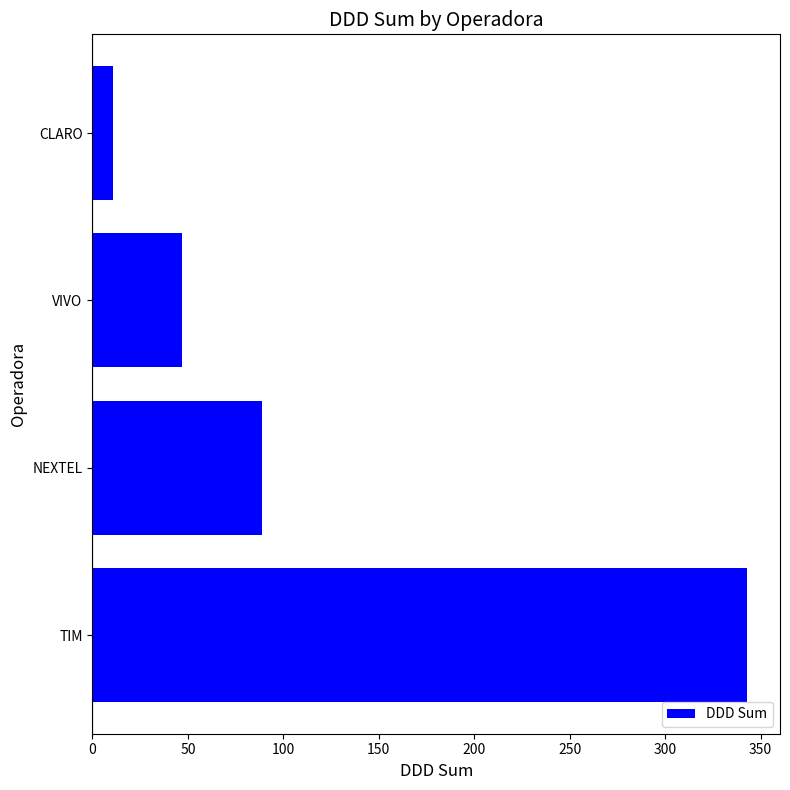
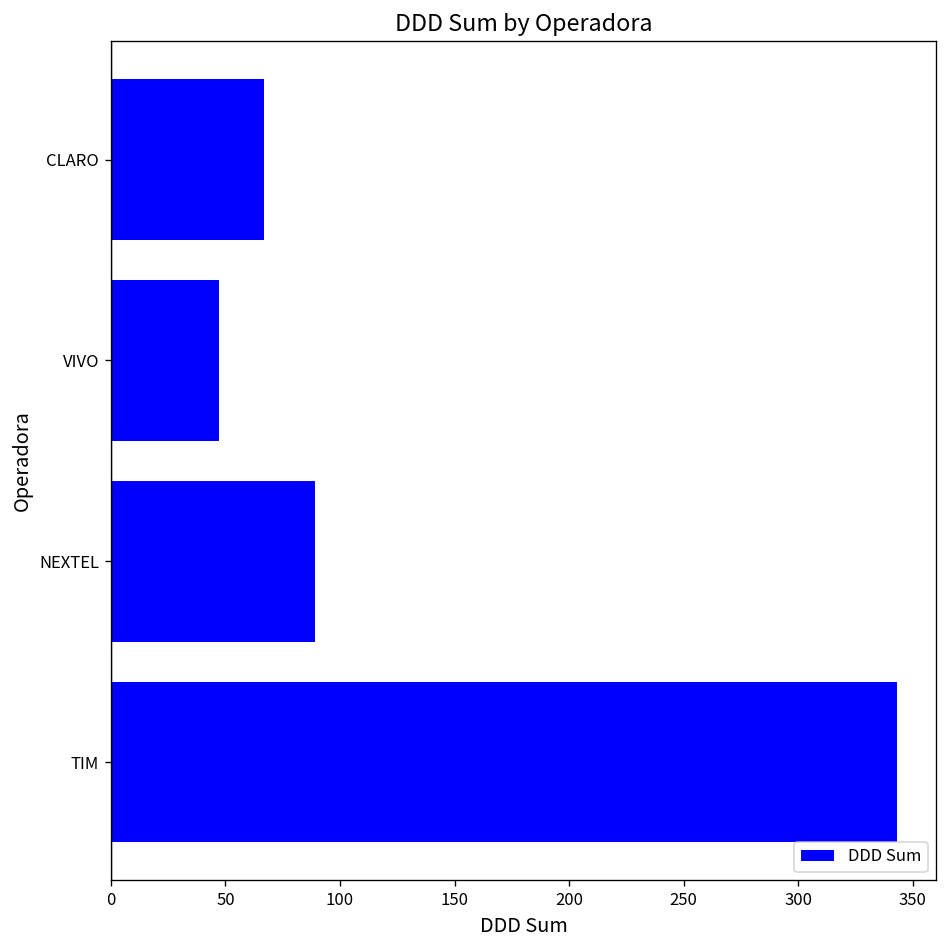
CLARO: 11 -> 67
